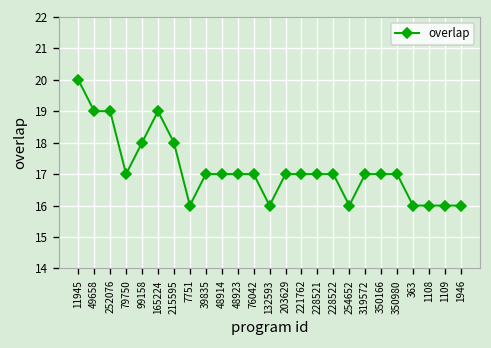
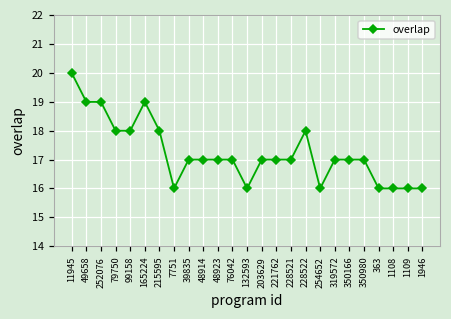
79750: 17 -> 18
228522: 17 -> 18
